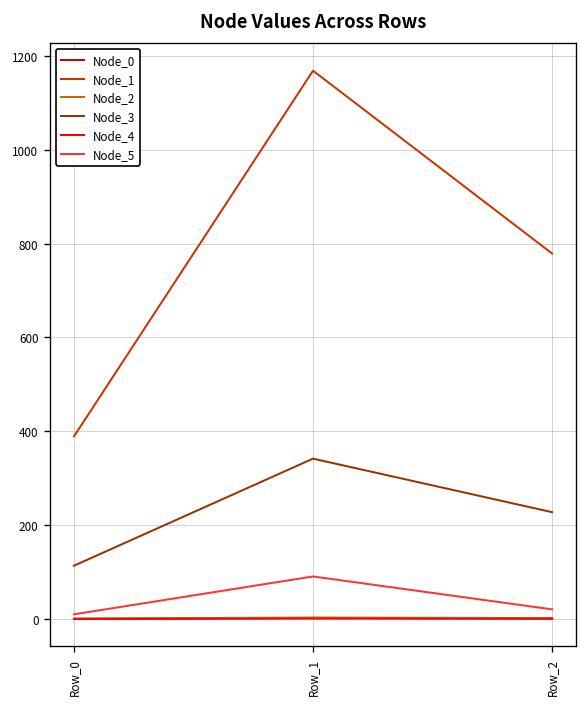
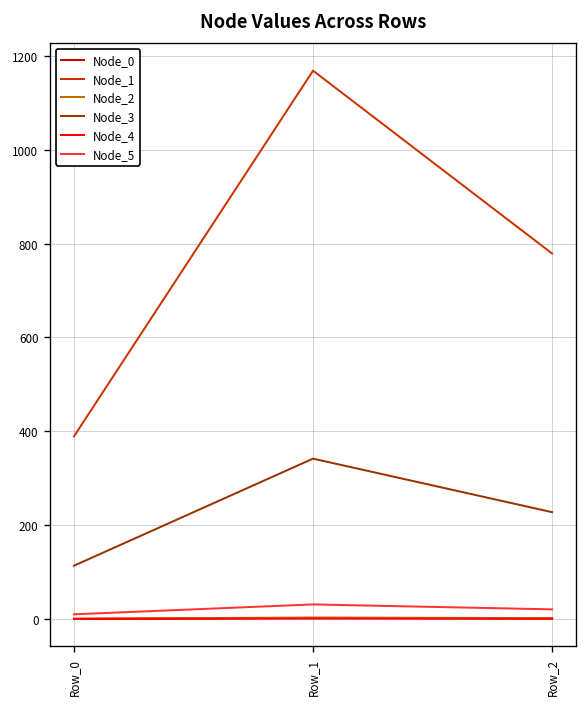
Node_5, Row_1: 90 -> 30
